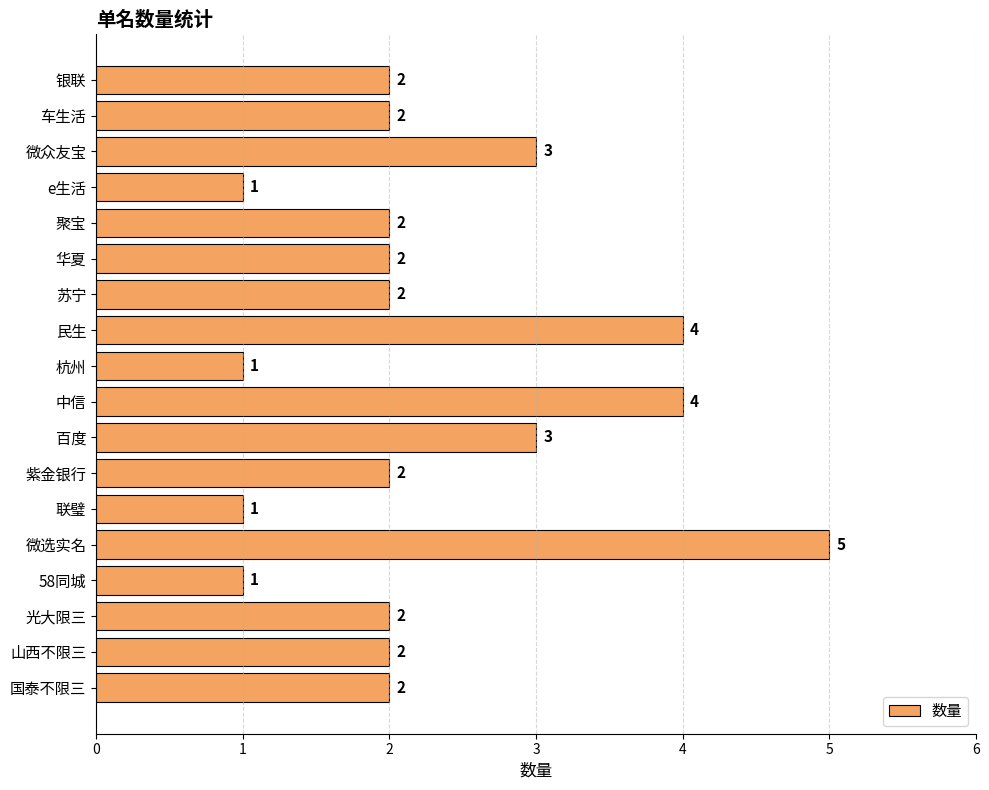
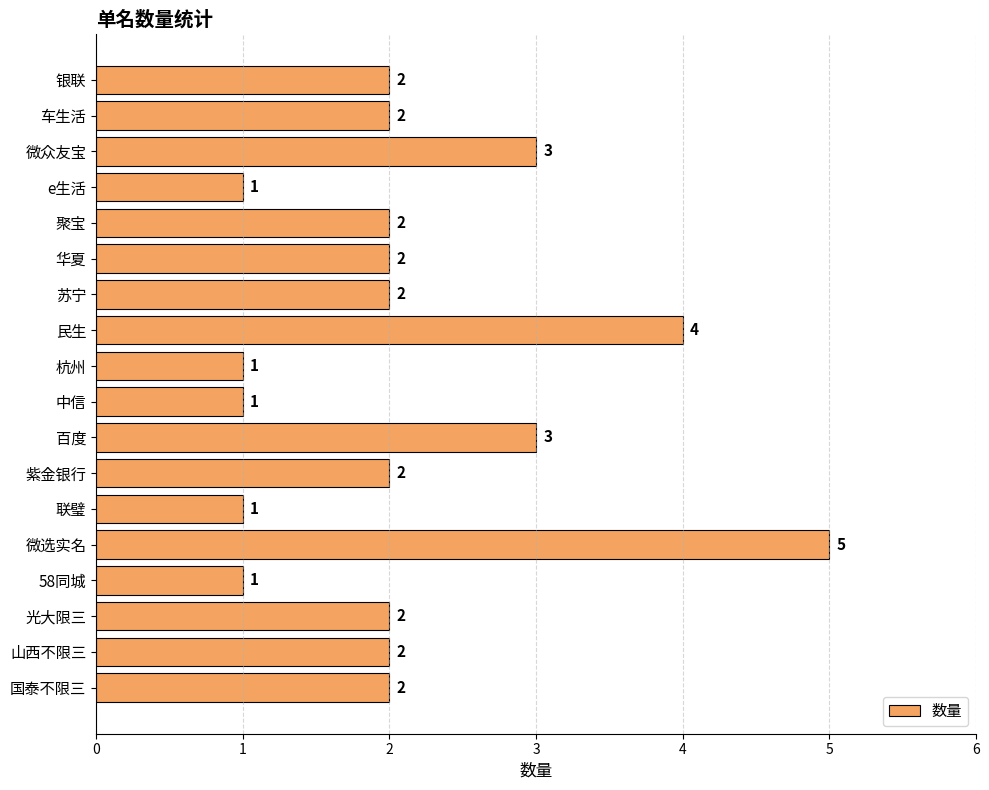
中信: 4 -> 1
